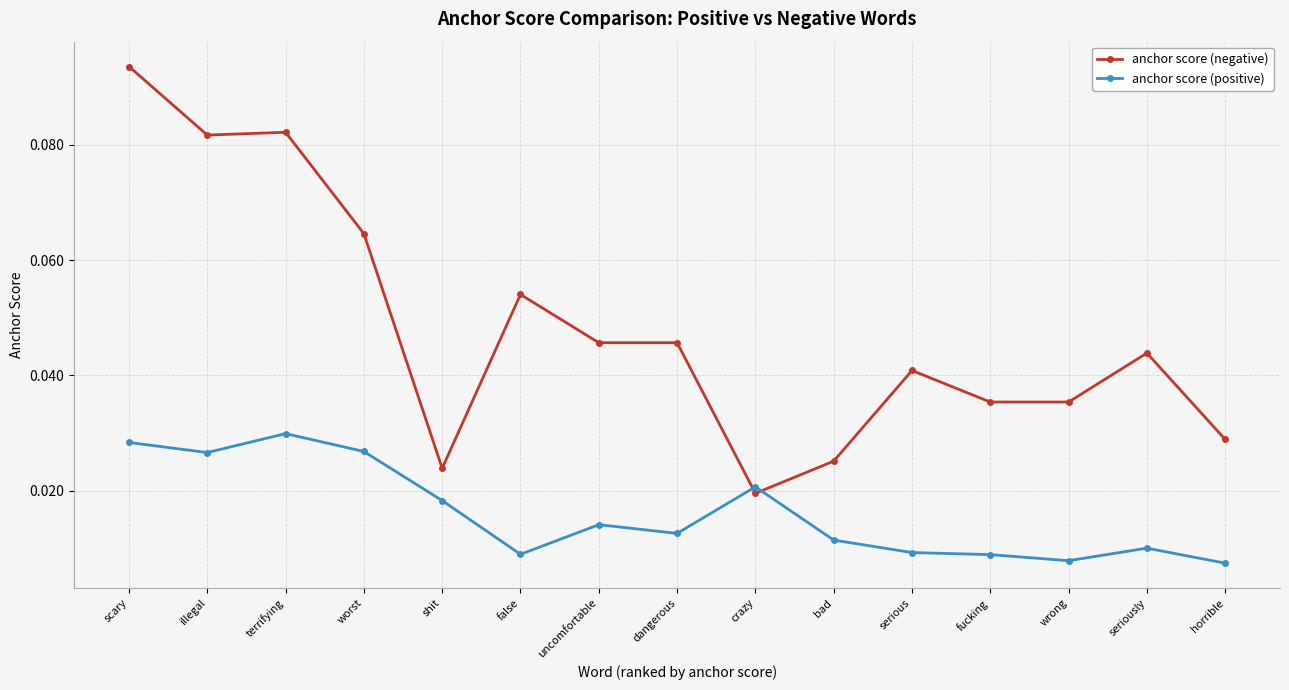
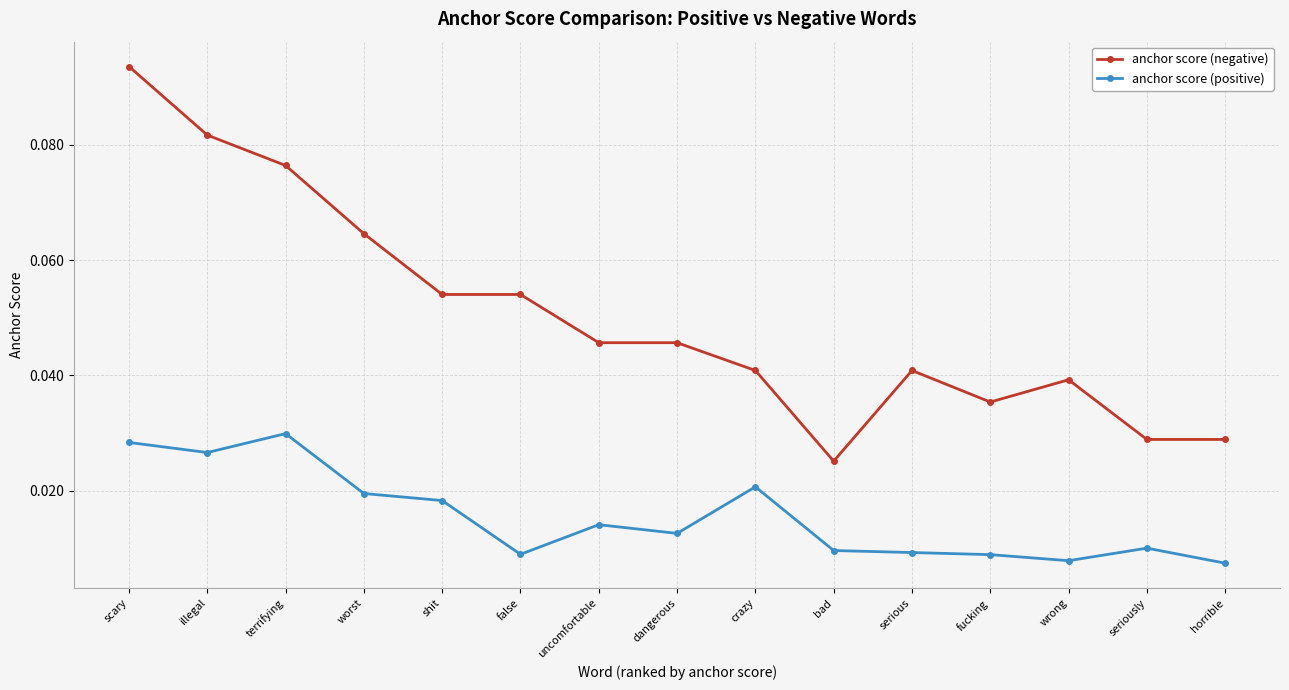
anchor score (negative), terrifying: 0.082 -> 0.076
anchor score (positive), worst: 0.027 -> 0.020
anchor score (negative), shit: 0.024 -> 0.054
anchor score (negative), crazy: 0.020 -> 0.041
anchor score (positive), bad: 0.011 -> 0.010
anchor score (negative), wrong: 0.035 -> 0.039
anchor score (negative), seriously: 0.044 -> 0.029
